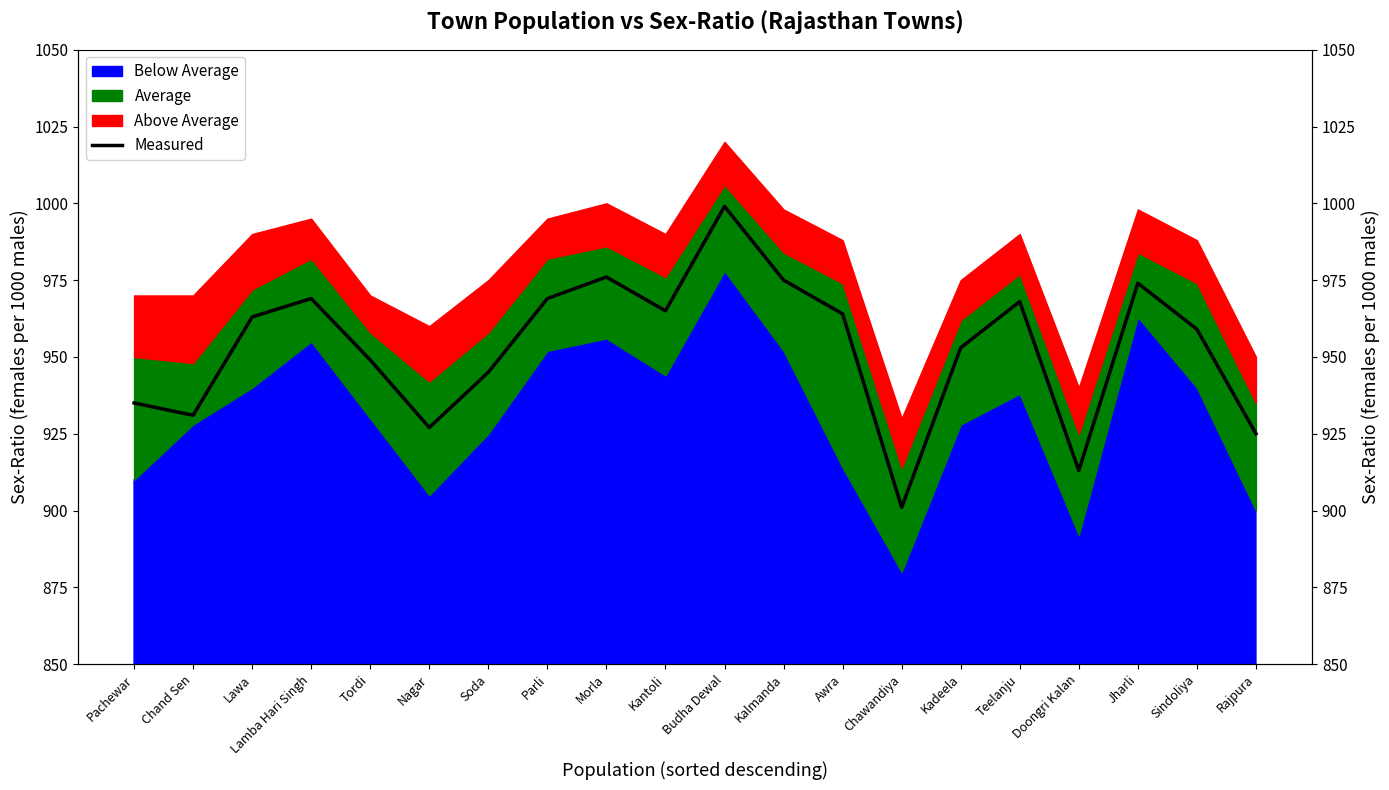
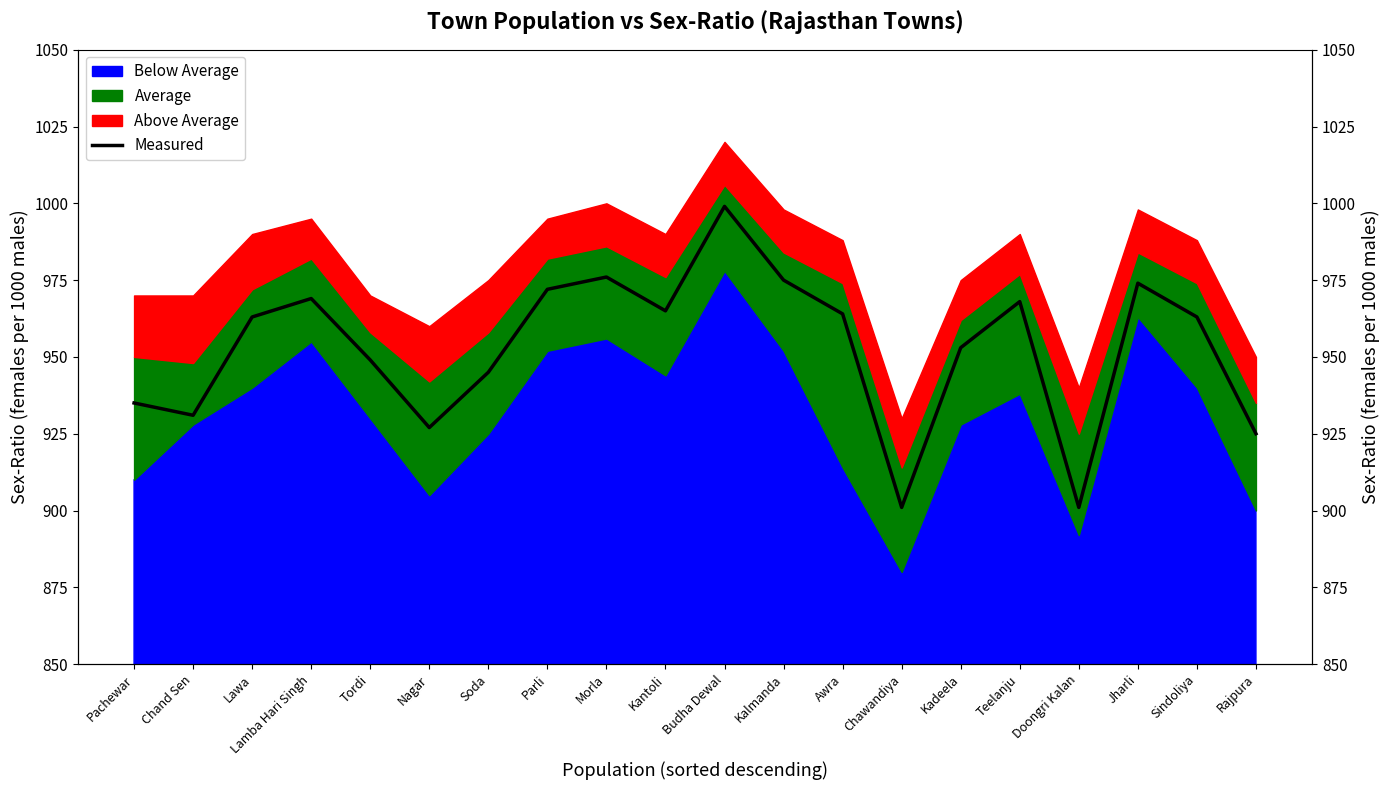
Measured, Parli: 969 -> 972
Measured, Doongri Kalan: 913 -> 901
Measured, Sindoliya: 959 -> 963
